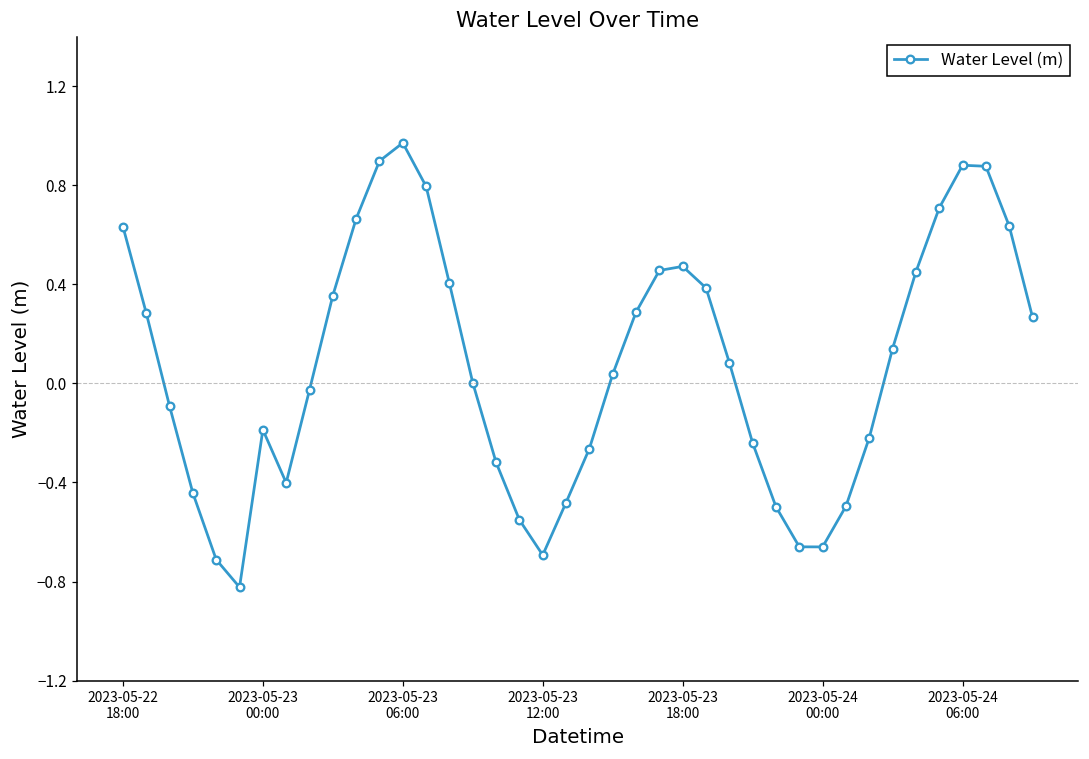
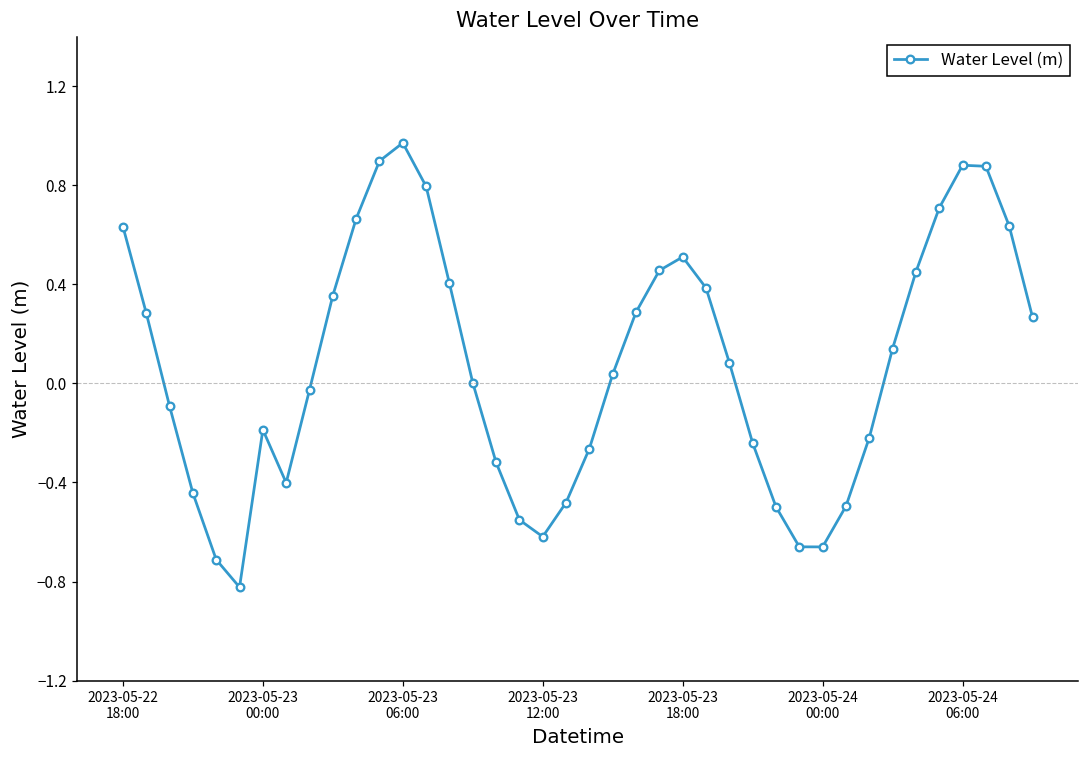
2023-05-23 12:00: -0.69 -> -0.62
2023-05-23 18:00: 0.47 -> 0.51
